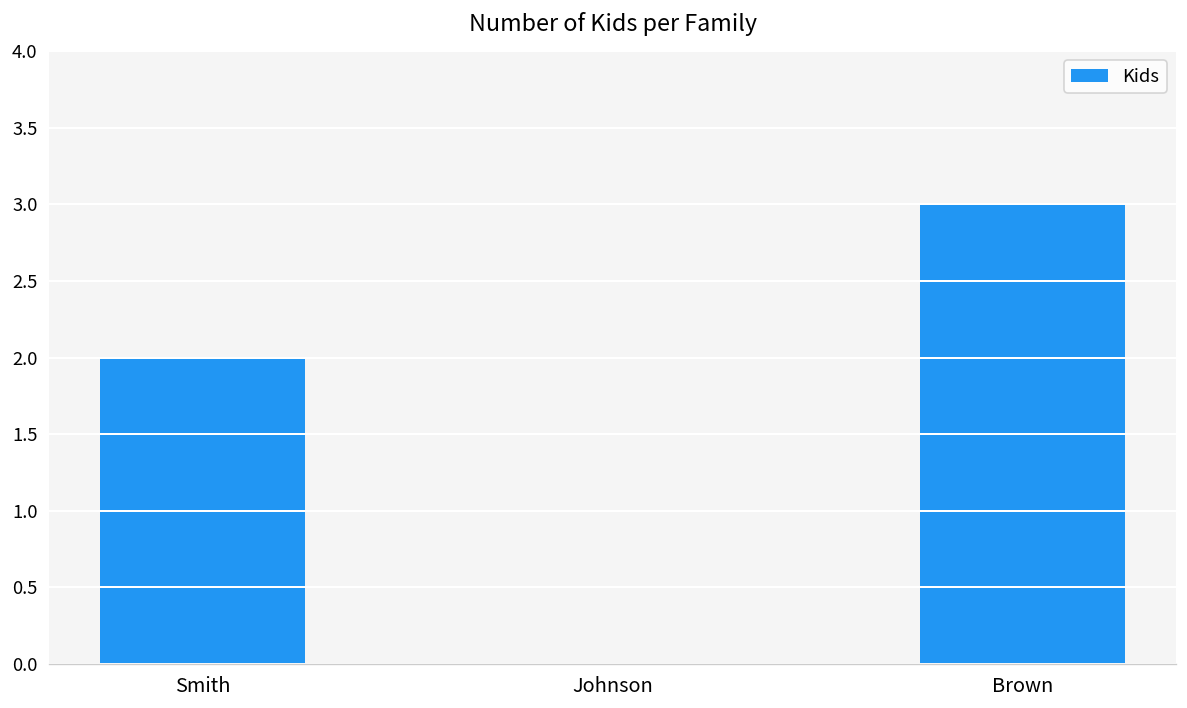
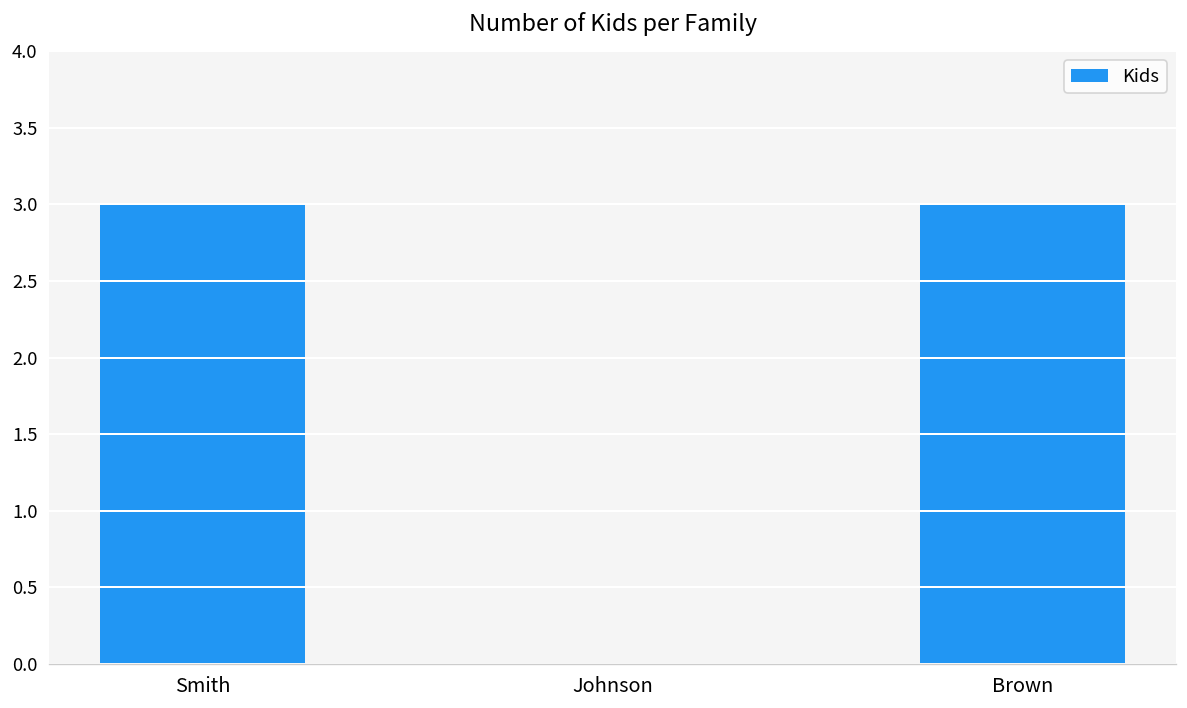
Smith: 2 -> 3
